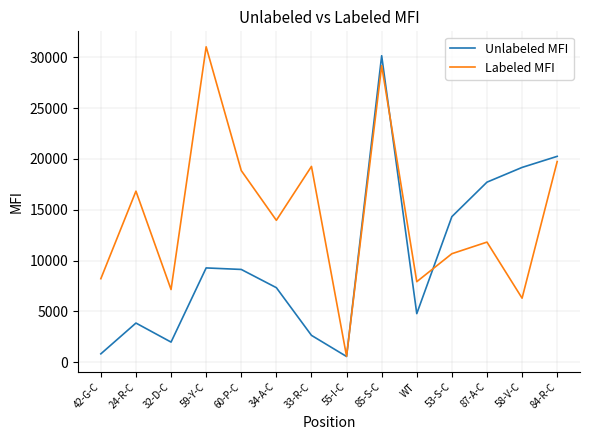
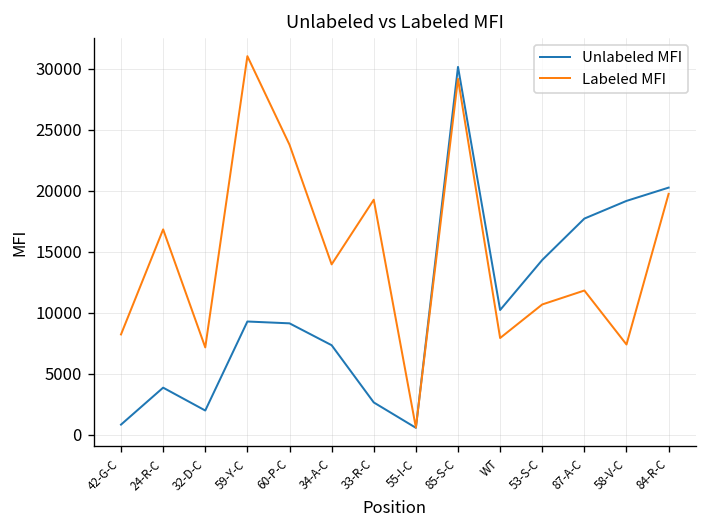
Labeled MFI, 60-P-C: 18900 -> 23800
Unlabeled MFI, WT: 4800 -> 10200
Labeled MFI, 58-V-C: 6300 -> 7400
